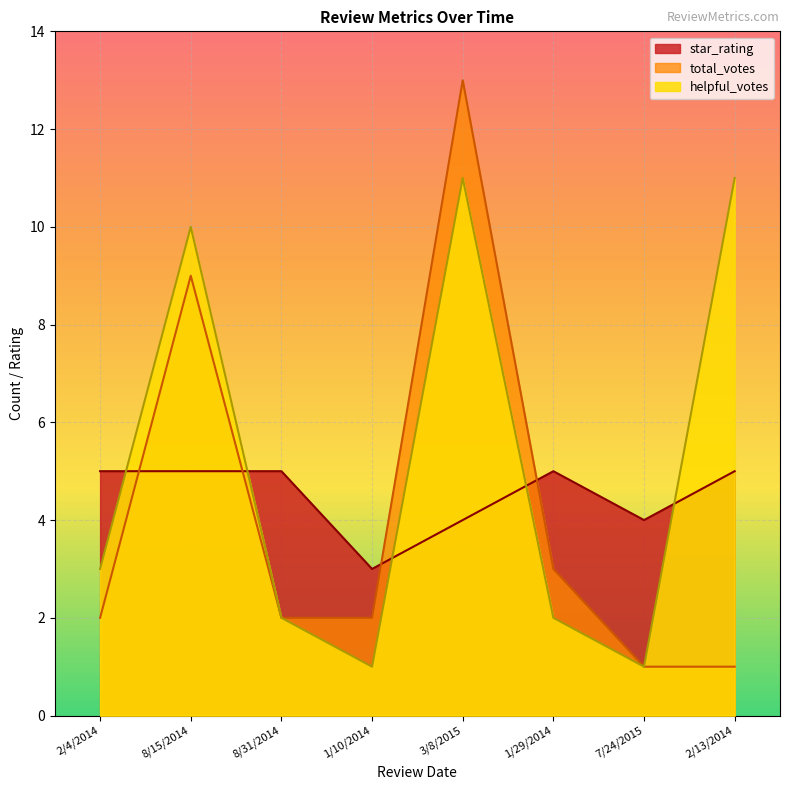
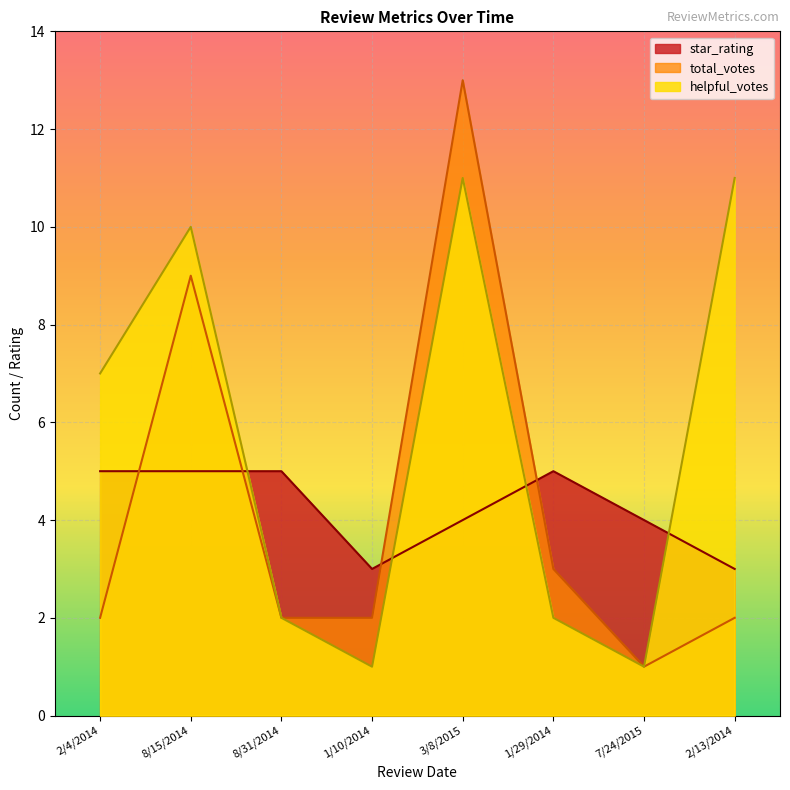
helpful_votes, 2/4/2014: 3 -> 7
star_rating, 2/13/2014: 5 -> 3
total_votes, 2/13/2014: 1 -> 2
